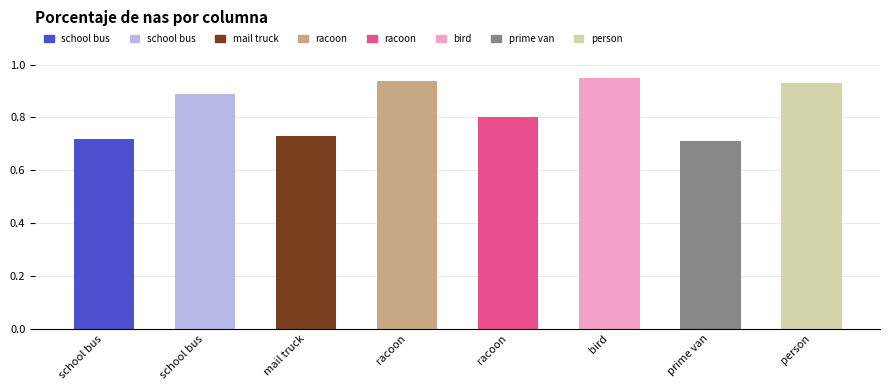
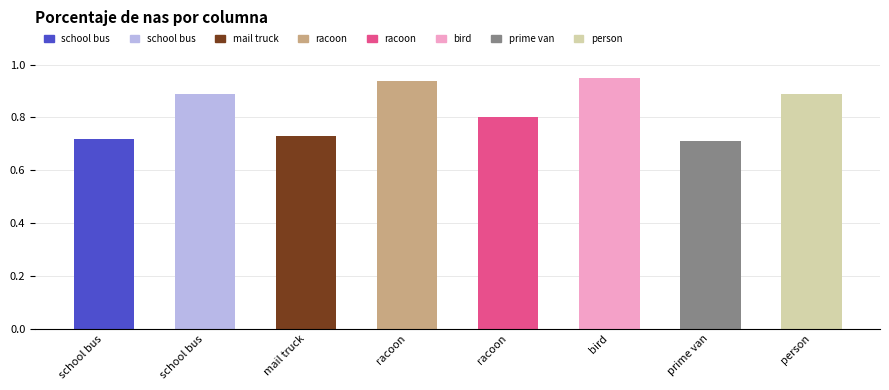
person: 0.93 -> 0.89
